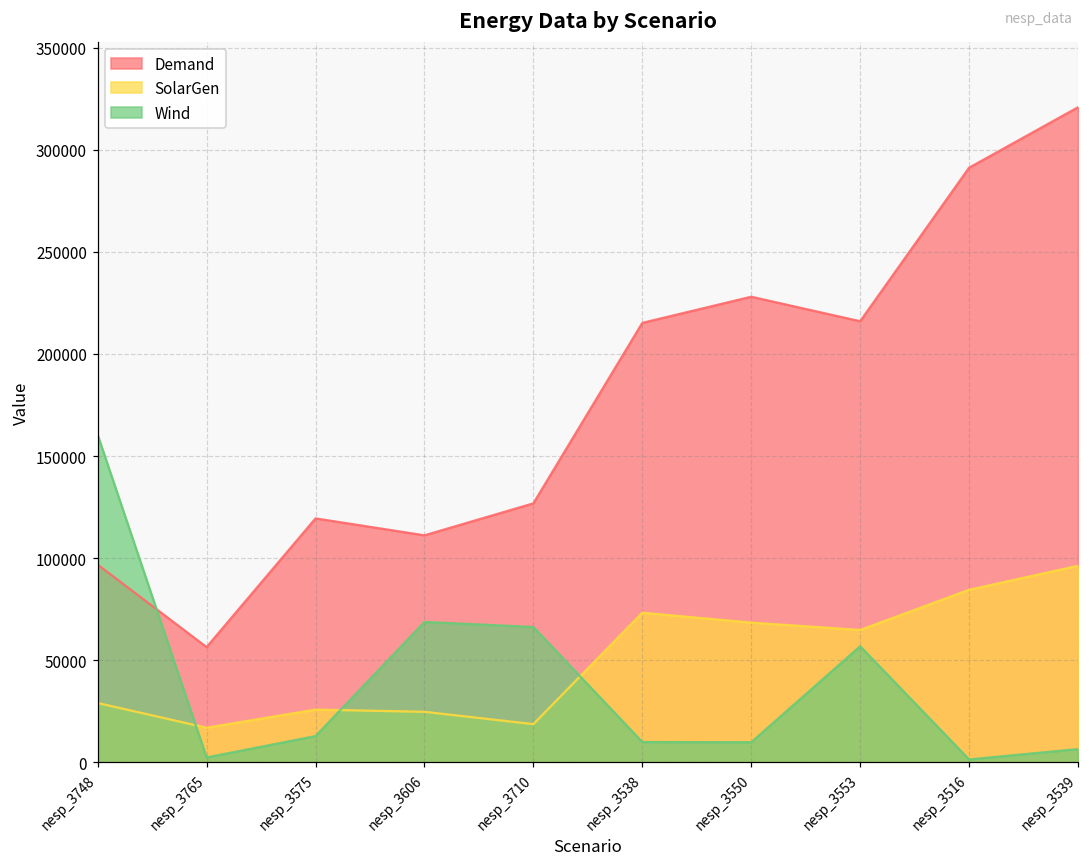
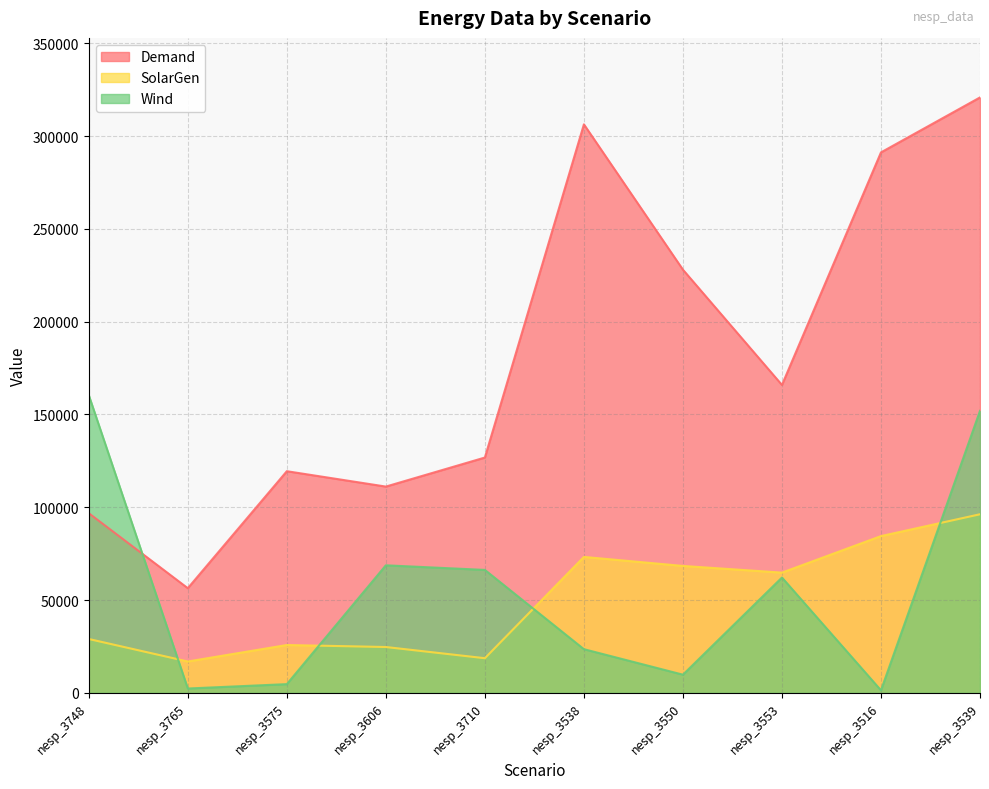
Wind, nesp_3575: 13000 -> 5000
Demand, nesp_3538: 215000 -> 306000
Wind, nesp_3538: 10000 -> 24000
Demand, nesp_3553: 216000 -> 166000
Wind, nesp_3553: 57000 -> 62000
Wind, nesp_3539: 6000 -> 152000
